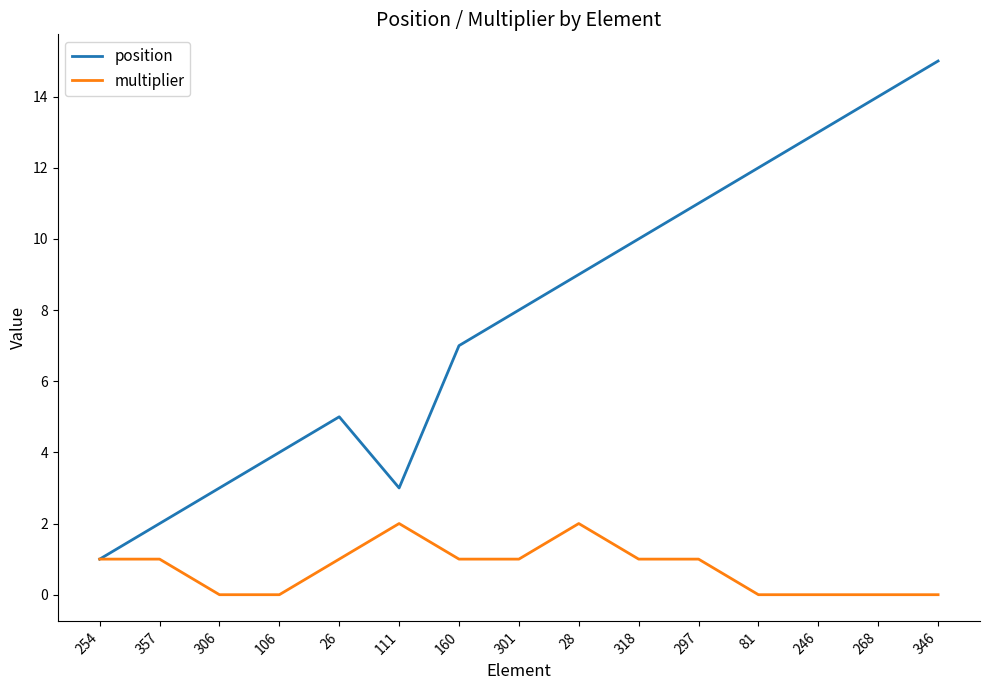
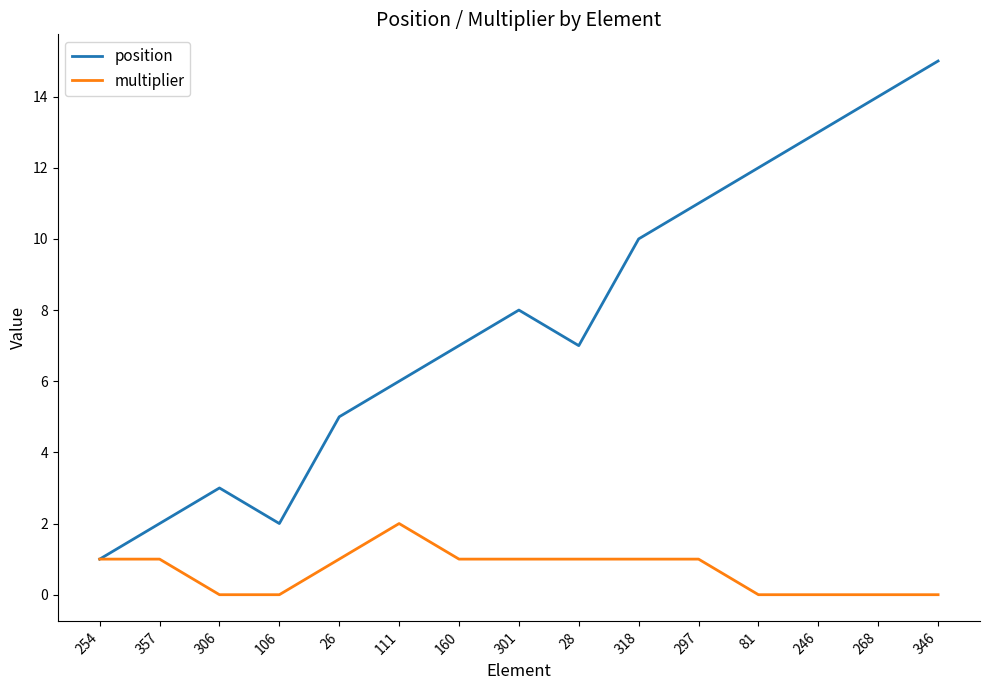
position, 106: 4 -> 2
position, 111: 3 -> 6
position, 28: 9 -> 7
multiplier, 28: 2 -> 1
